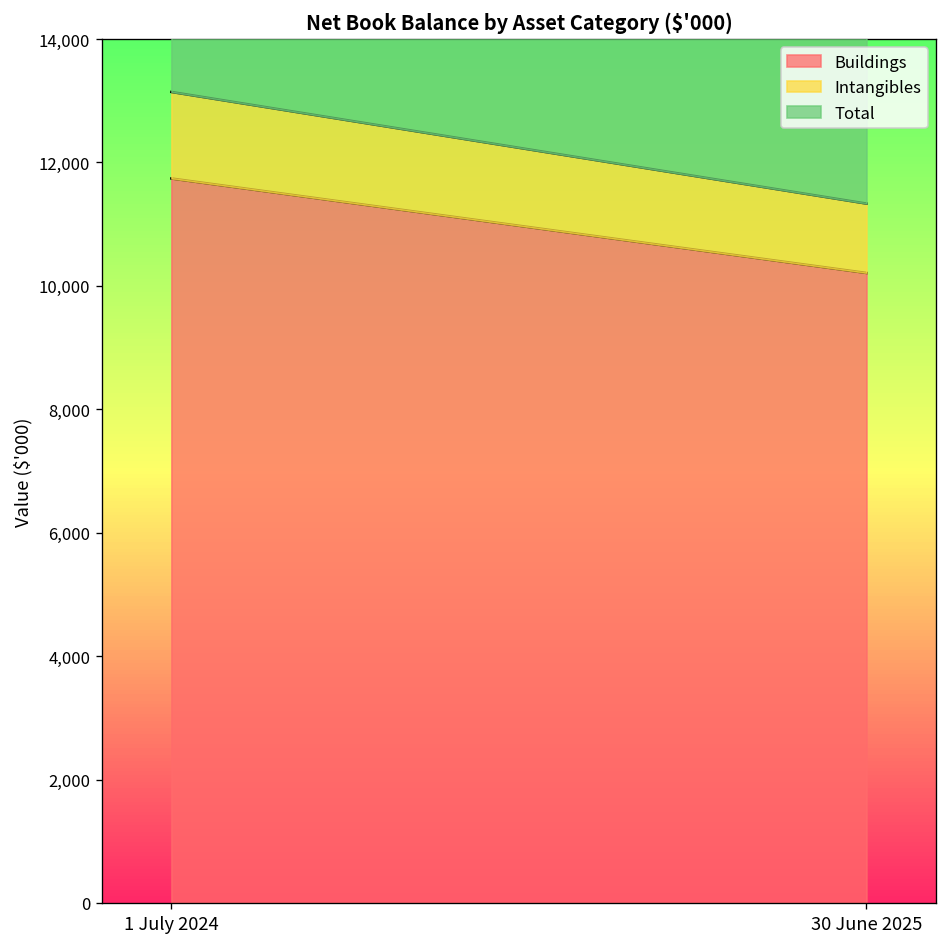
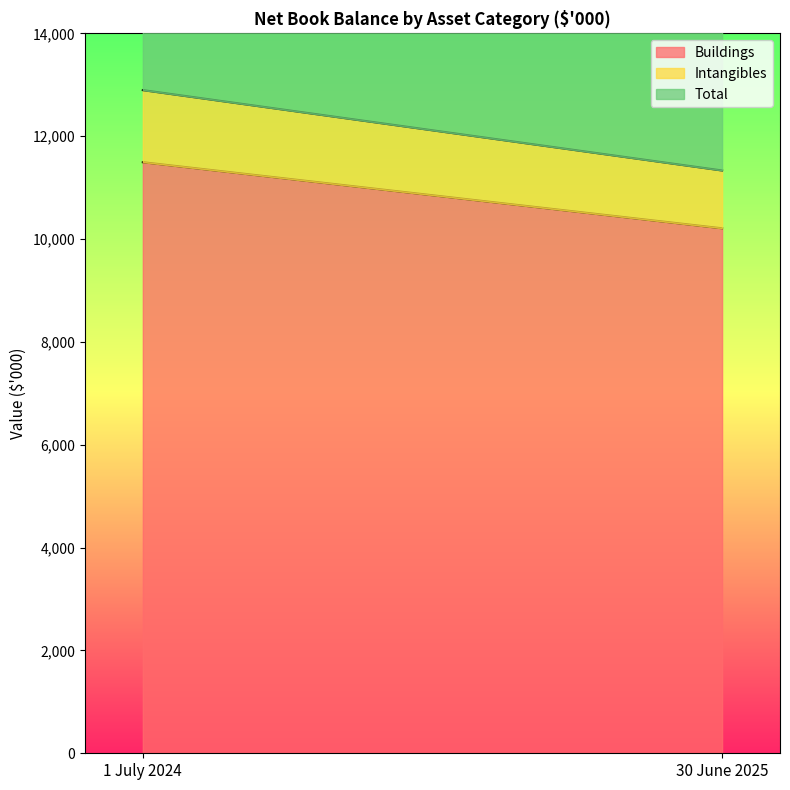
Buildings, 1 July 2024: 11,700 -> 11,500
